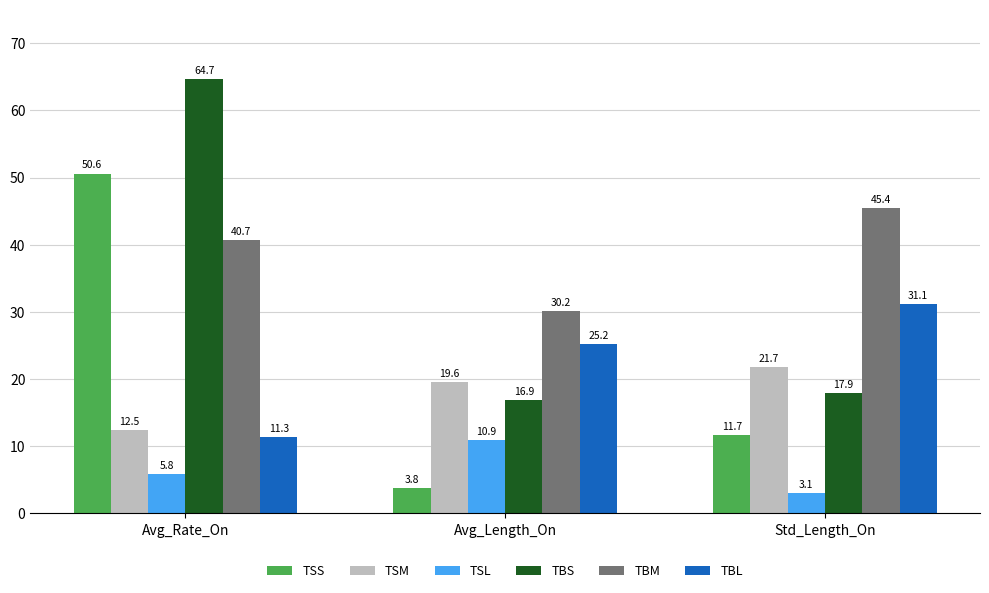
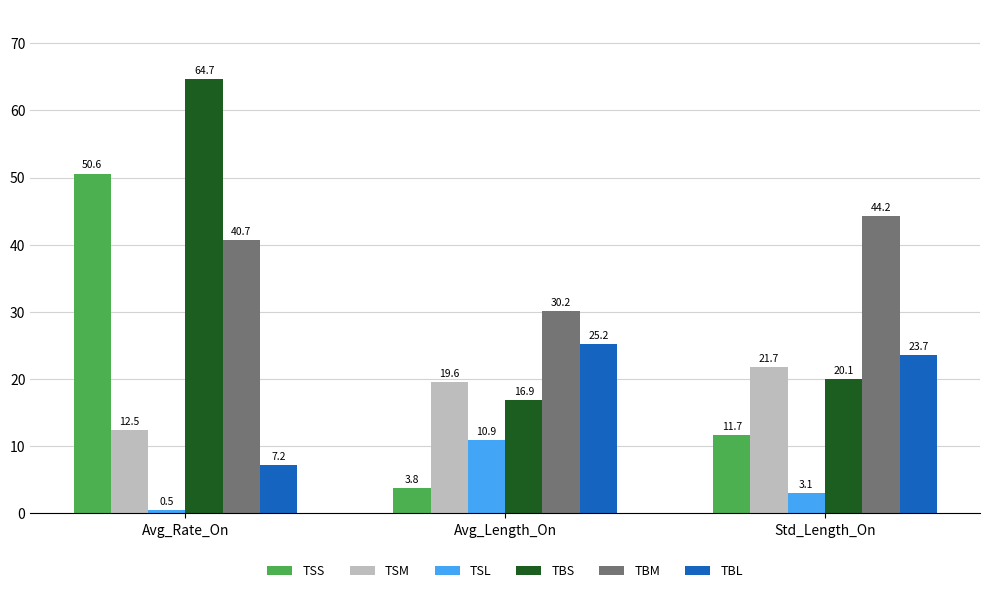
TSL, Avg_Rate_On: 5.8 -> 0.5
TBL, Avg_Rate_On: 11.3 -> 7.2
TBS, Std_Length_On: 17.9 -> 20.1
TBM, Std_Length_On: 45.4 -> 44.2
TBL, Std_Length_On: 31.1 -> 23.7
